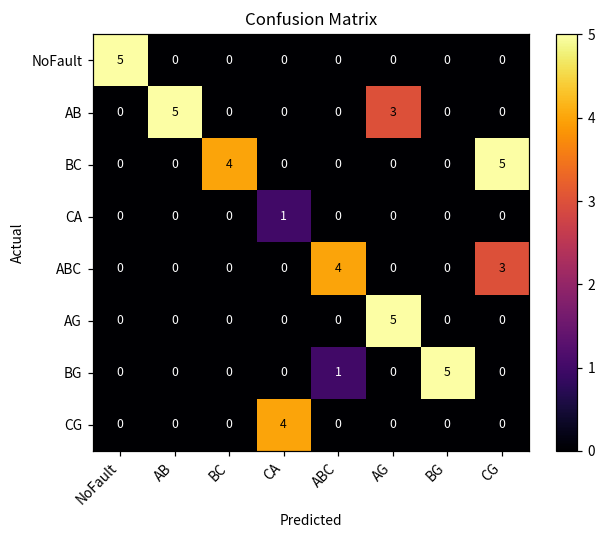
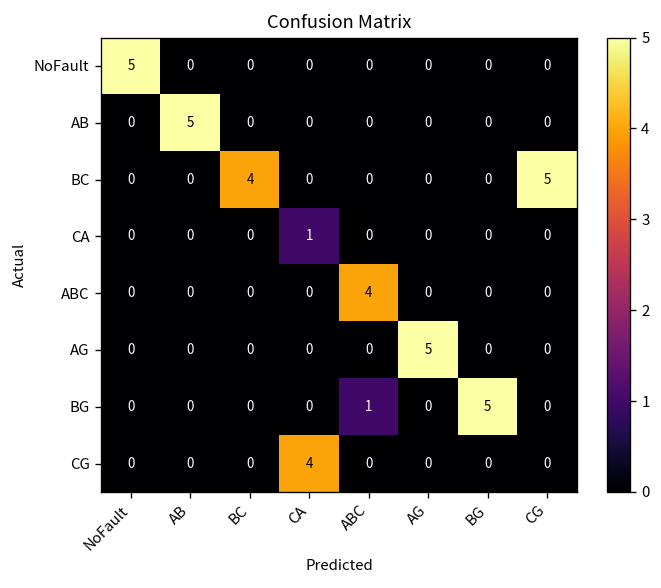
AB, AG: 3 -> 0
ABC, CG: 3 -> 0
